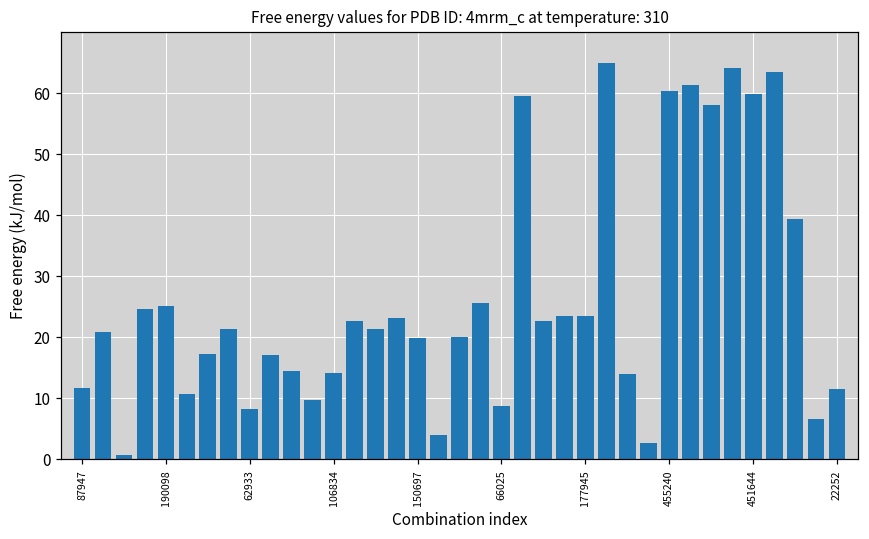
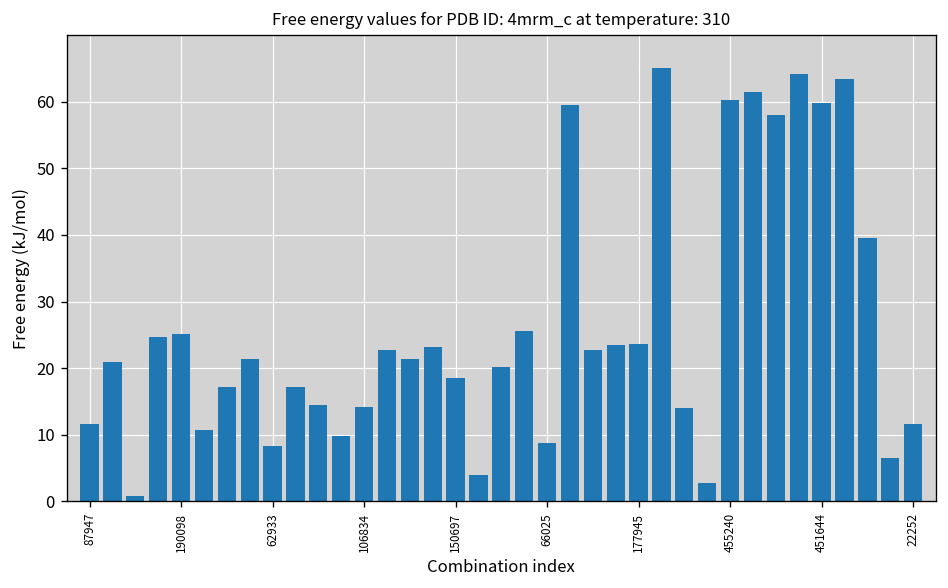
150697: 20 -> 18
